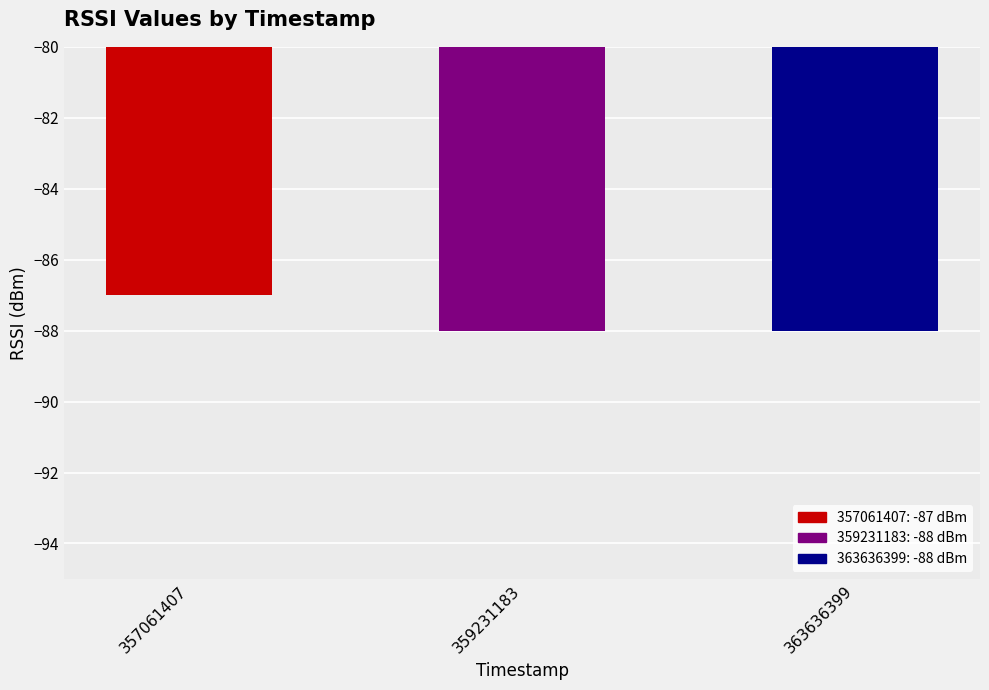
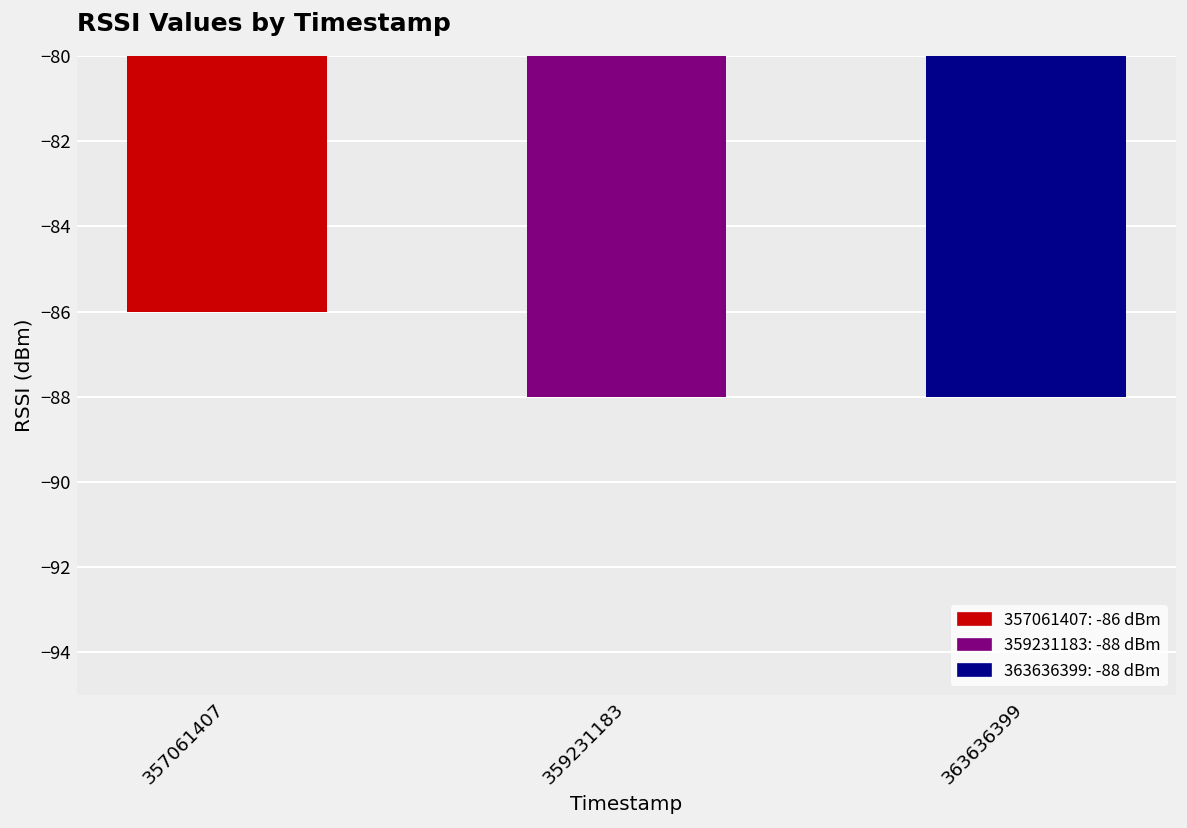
357061407: -87 -> -86
